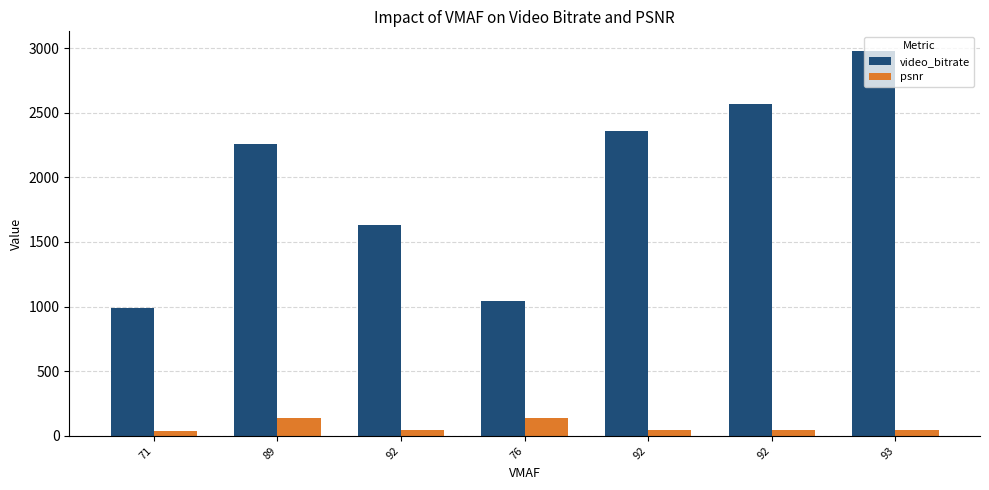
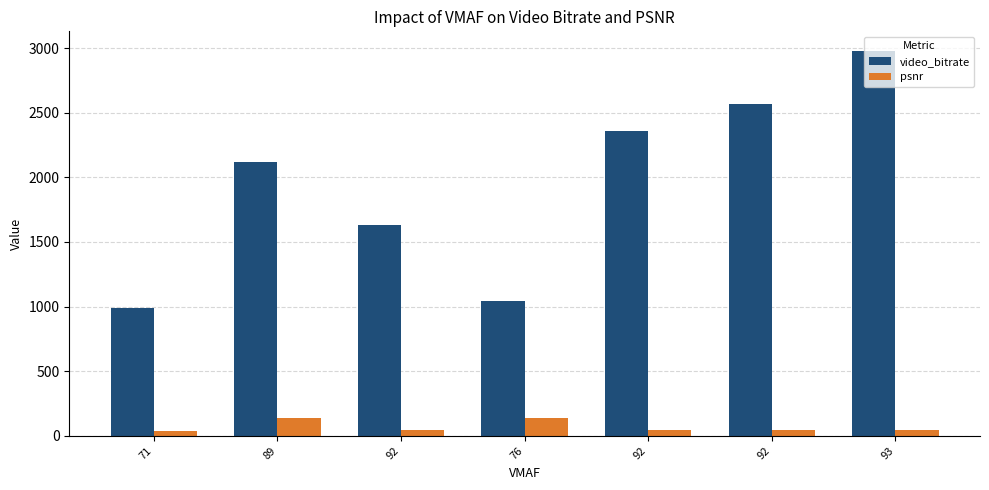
video_bitrate, 89: 2260 -> 2120
